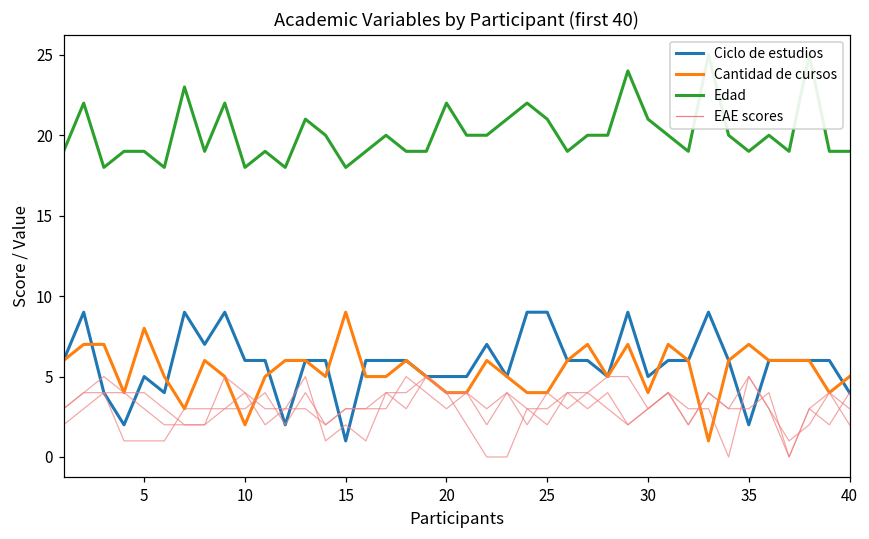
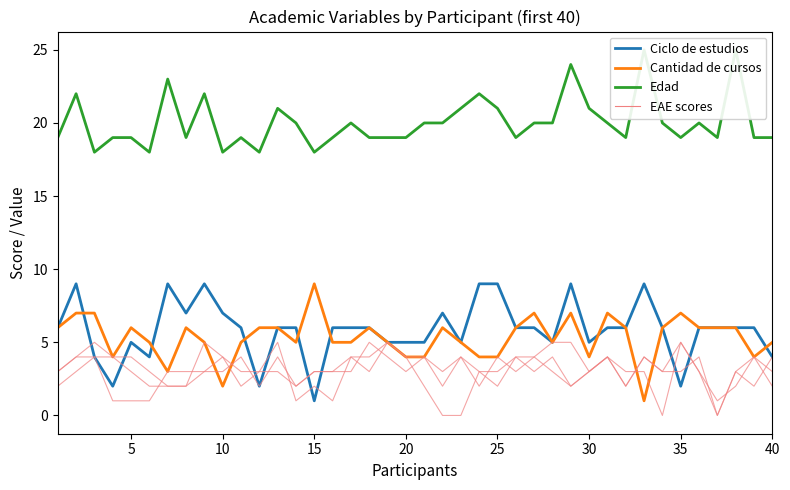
Cantidad de cursos, 5: 8 -> 6
Ciclo de estudios, 10: 6 -> 7
Edad, 20: 22 -> 19
